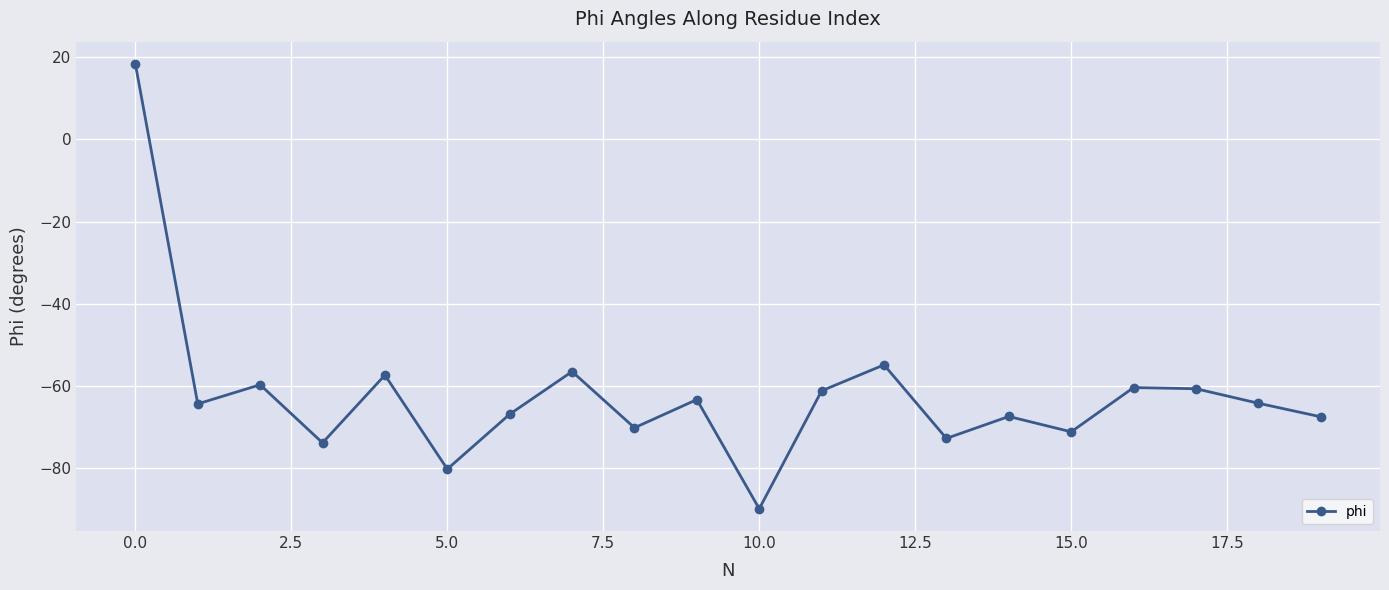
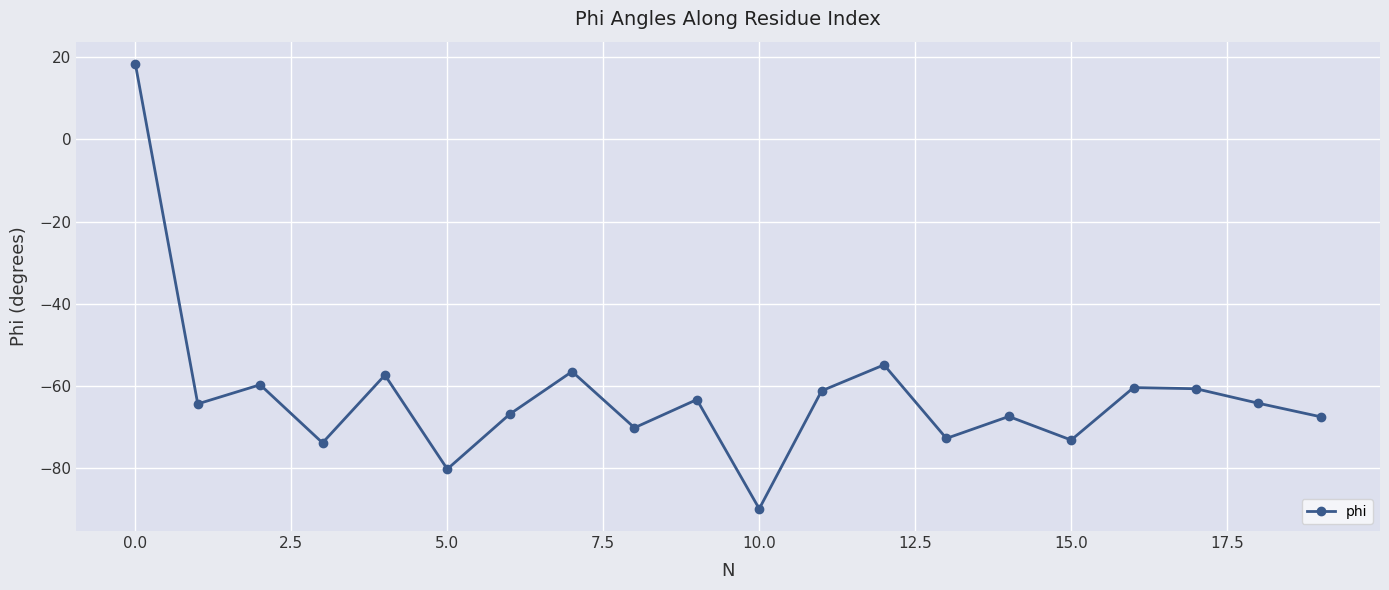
15.0: -71 -> -73
